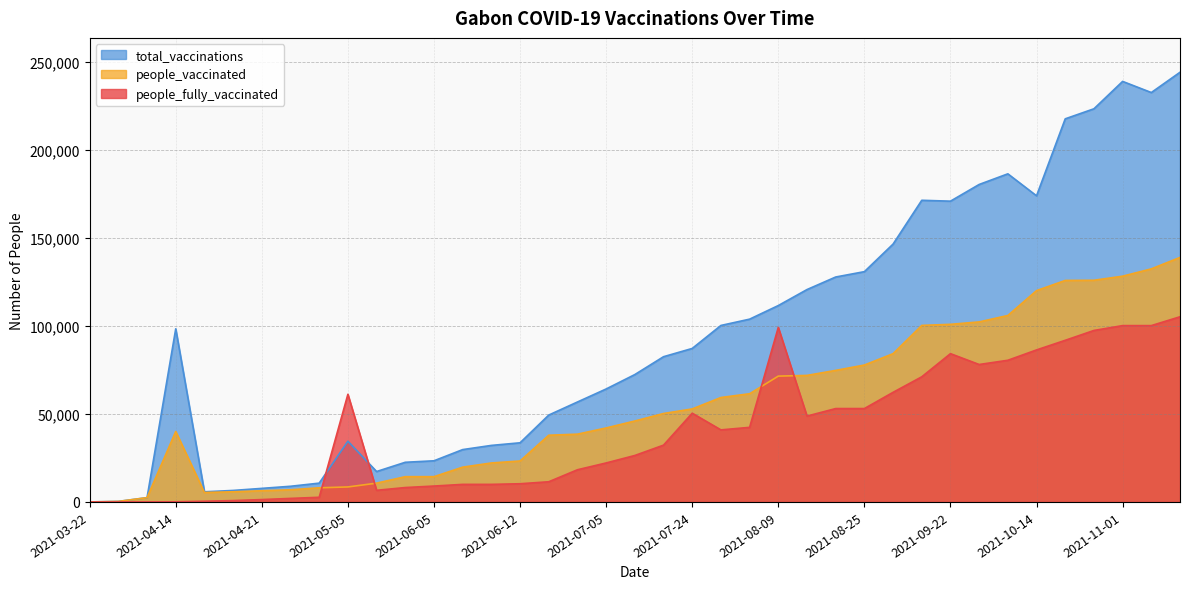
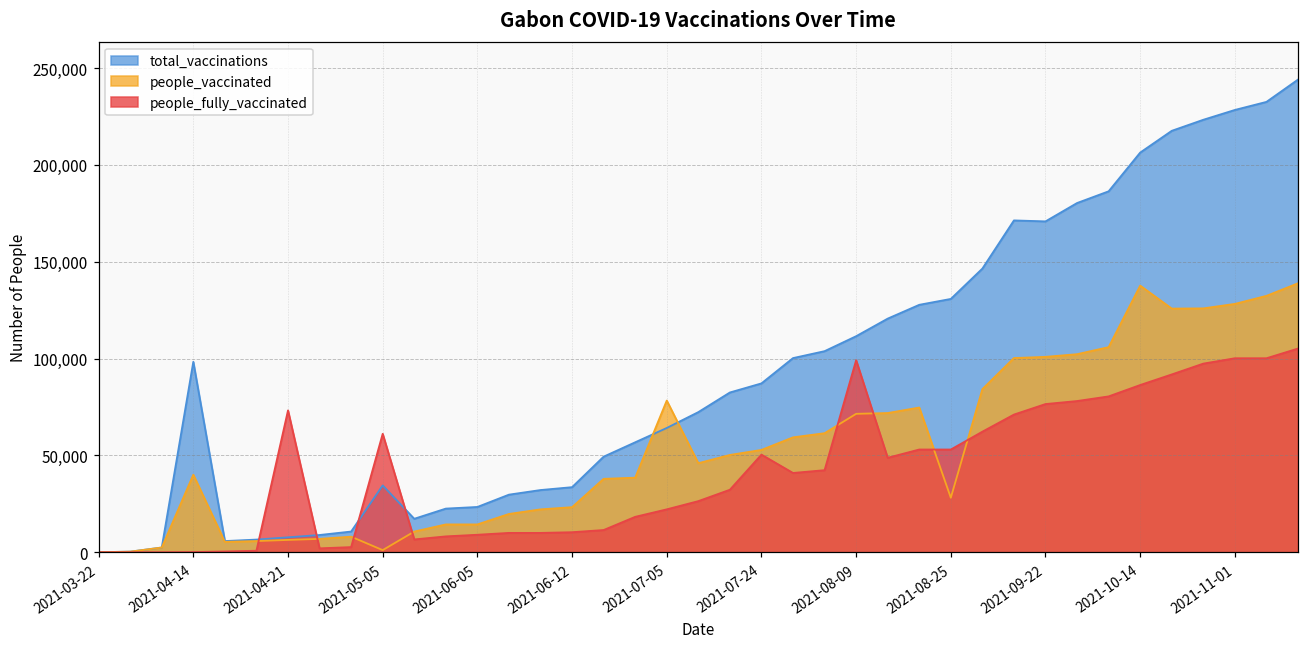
people_fully_vaccinated, 2021-04-21: 1,000 -> 73,000
people_vaccinated, 2021-05-05: 9,000 -> 1,000
people_vaccinated, 2021-07-05: 42,000 -> 78,000
people_vaccinated, 2021-08-25: 78,000 -> 28,000
people_fully_vaccinated, 2021-09-22: 84,000 -> 77,000
total_vaccinations, 2021-10-14: 174,000 -> 206,000
people_vaccinated, 2021-10-14: 120,000 -> 138,000
total_vaccinations, 2021-11-01: 239,000 -> 228,000
